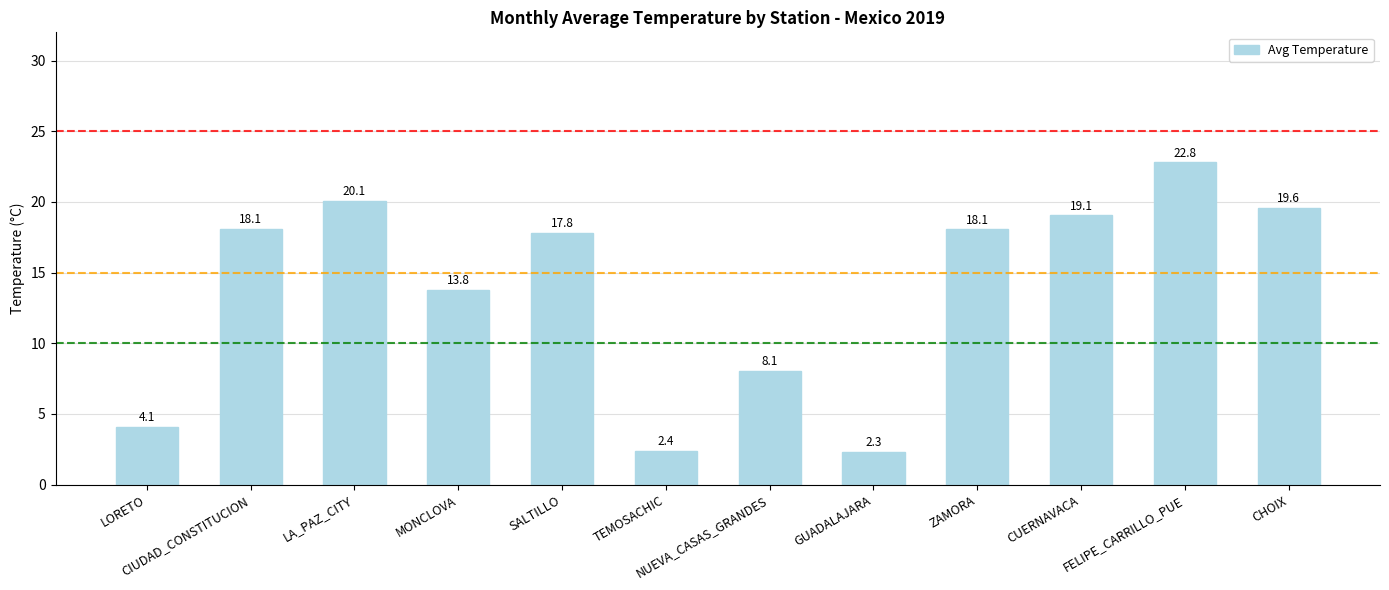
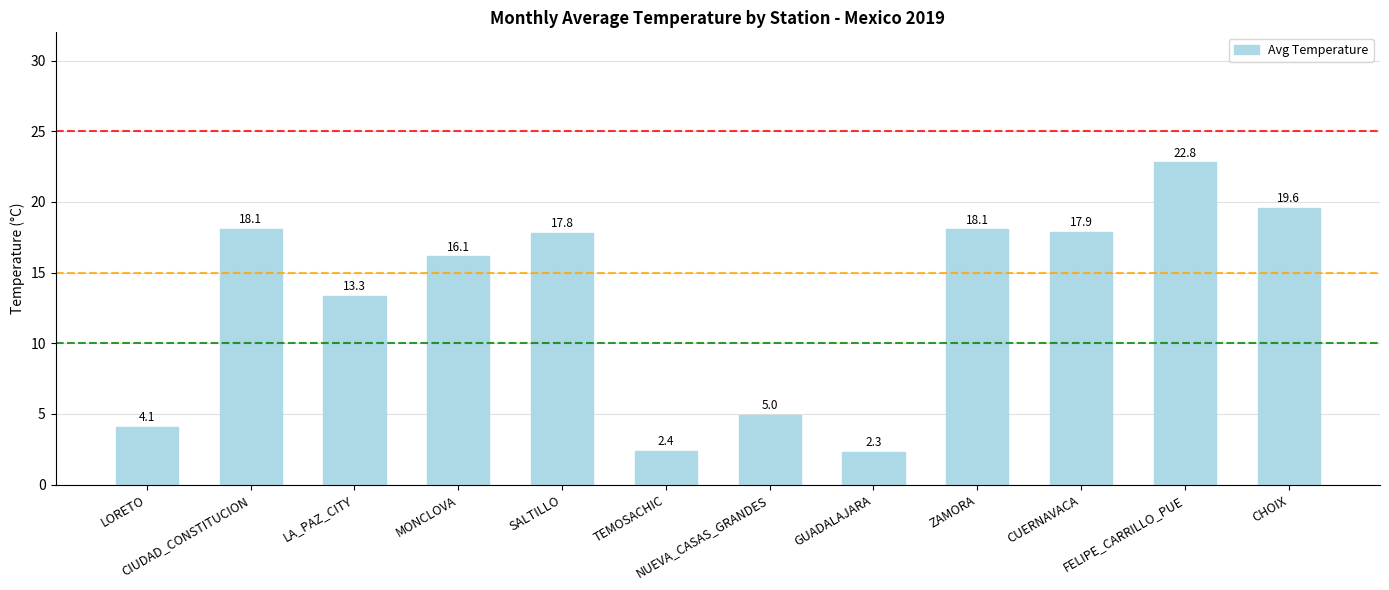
LA_PAZ_CITY: 20.1 -> 13.3
MONCLOVA: 13.8 -> 16.1
NUEVA_CASAS_GRANDES: 8.1 -> 5.0
CUERNAVACA: 19.1 -> 17.9
